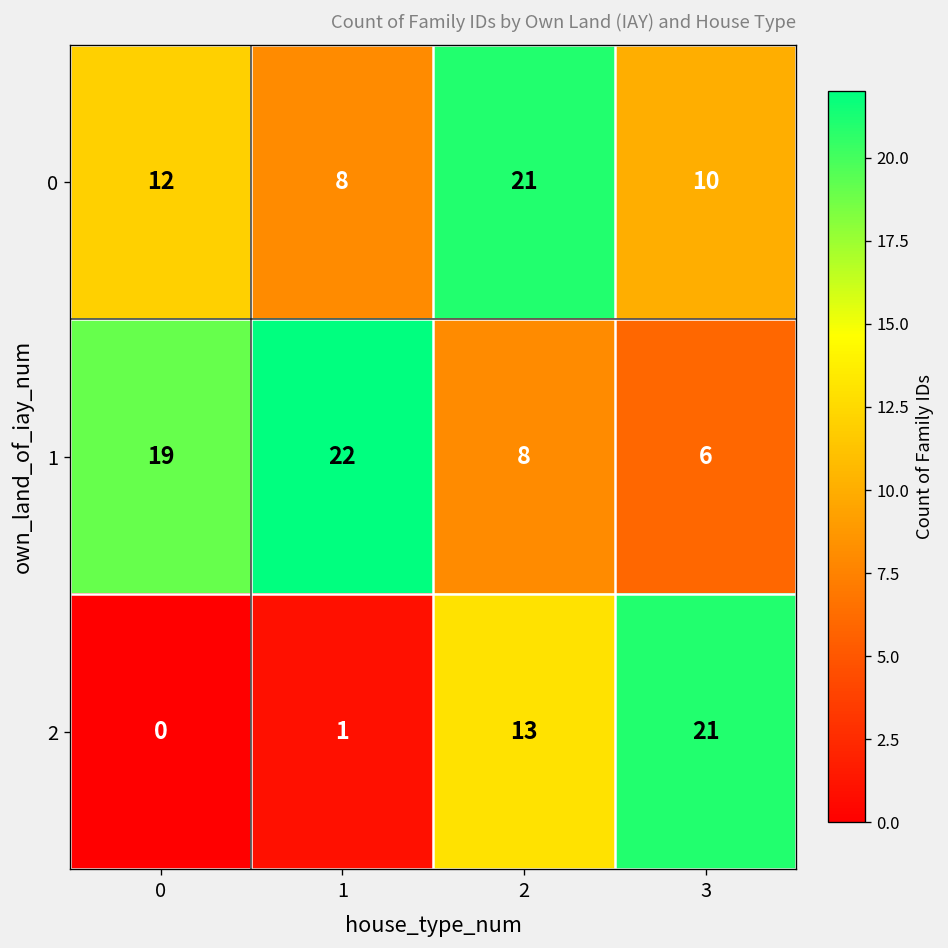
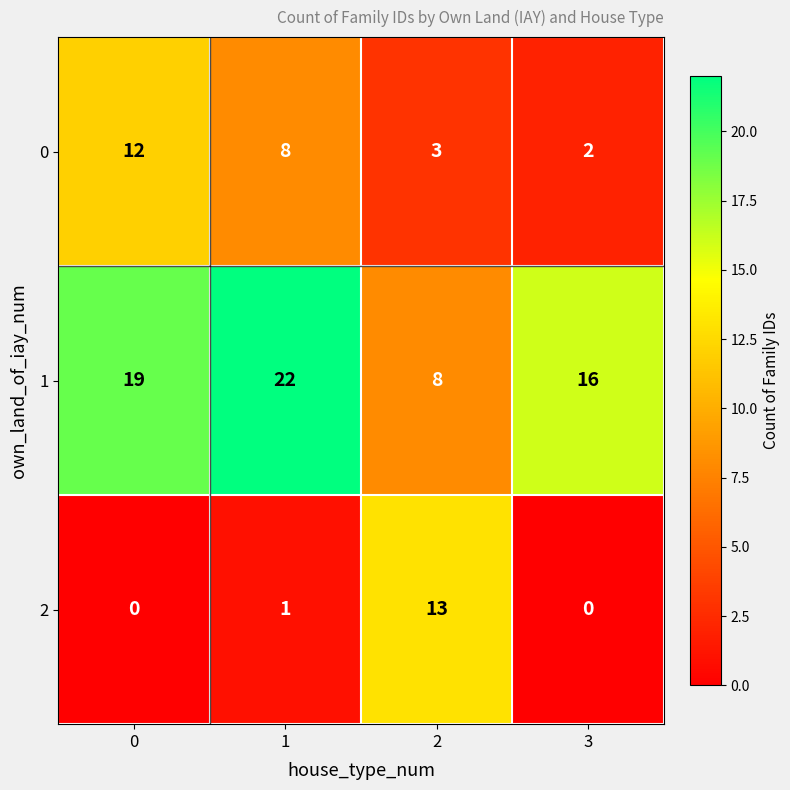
0, 2: 21 -> 3
0, 3: 10 -> 2
1, 3: 6 -> 16
2, 3: 21 -> 0
